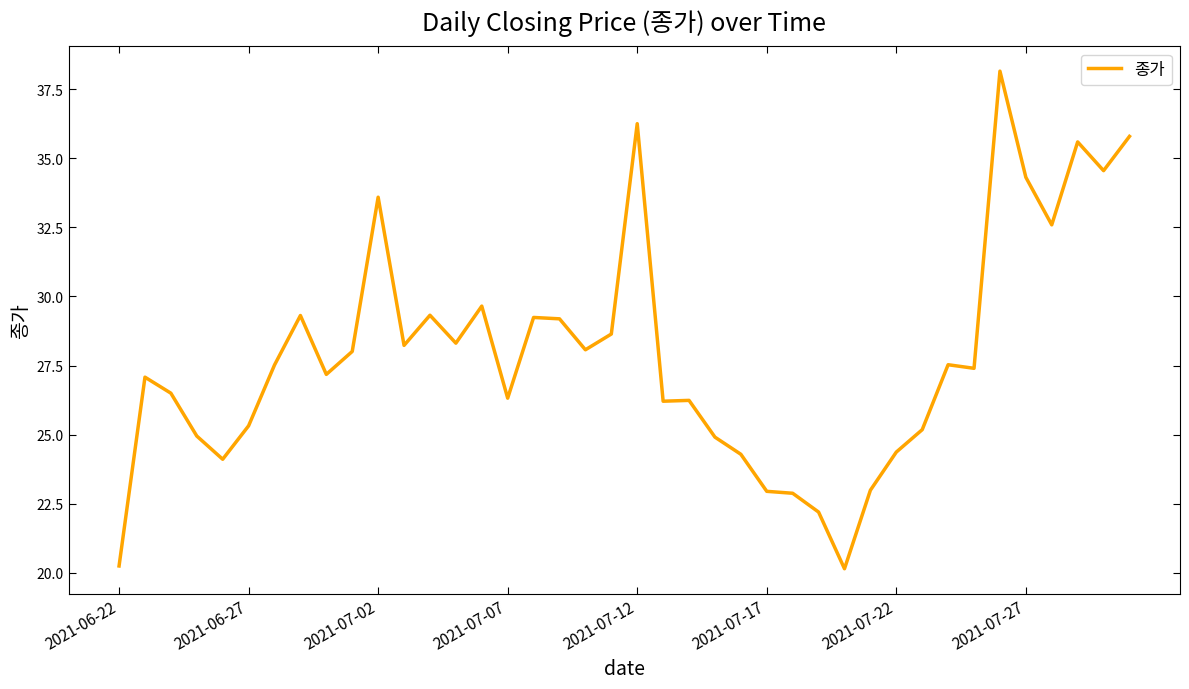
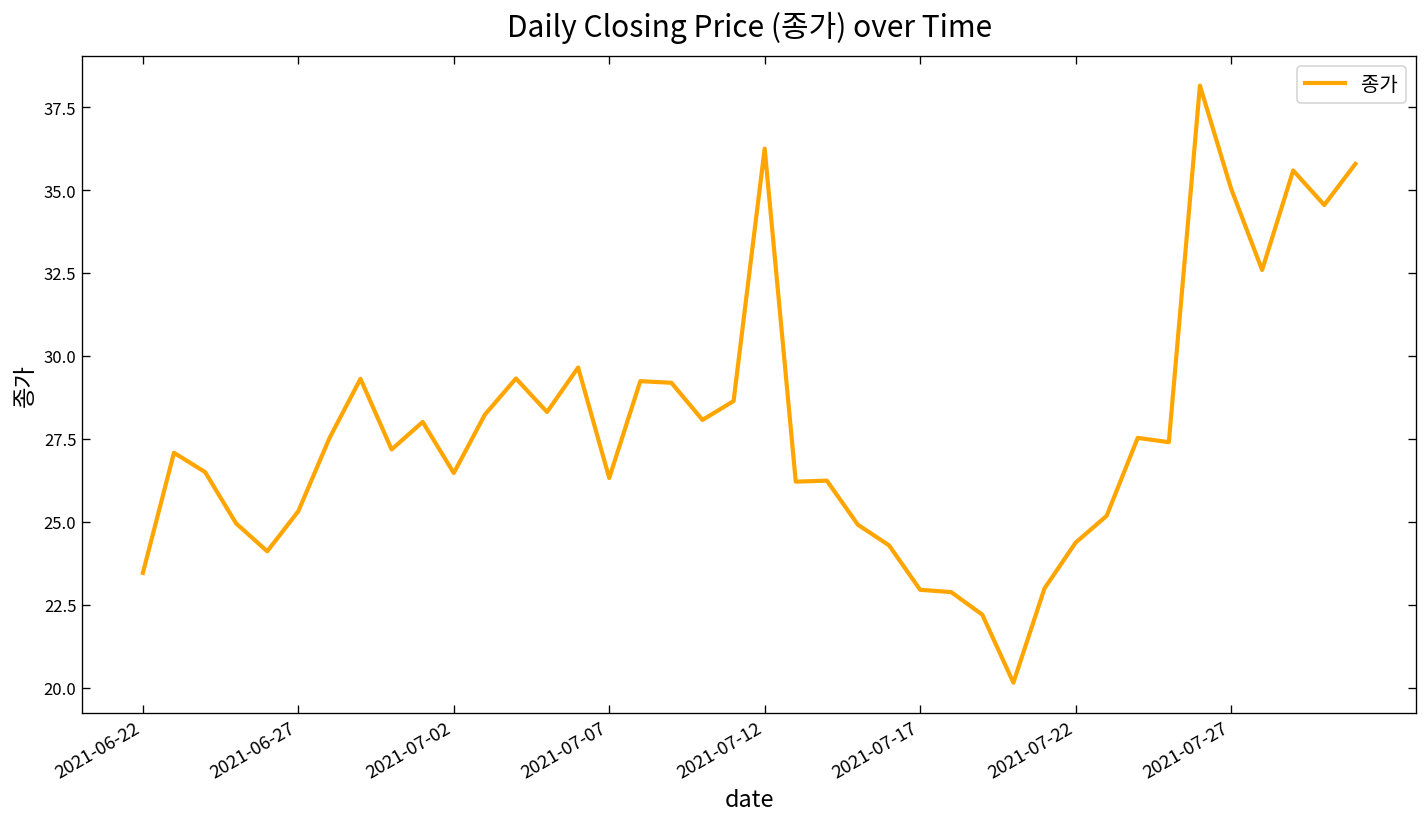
2021-06-22: 20.3 -> 23.5
2021-07-02: 33.6 -> 26.5
2021-07-27: 34.3 -> 35.1
